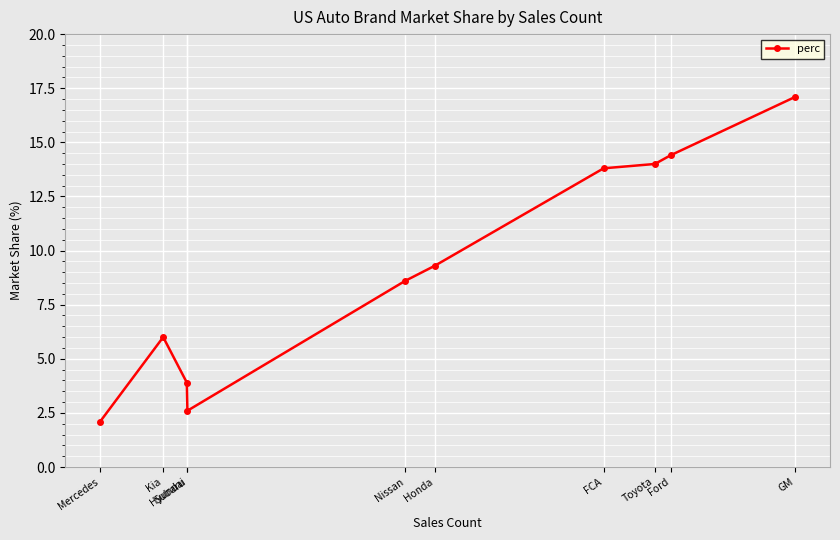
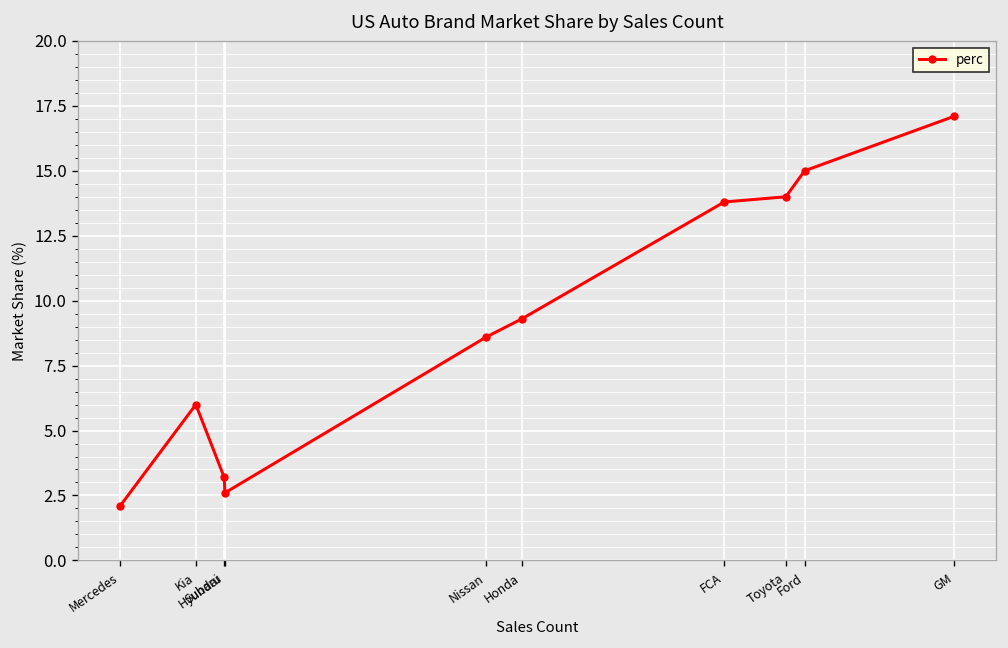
Hyundai: 3.9 -> 3.2
Ford: 14.4 -> 15.0
